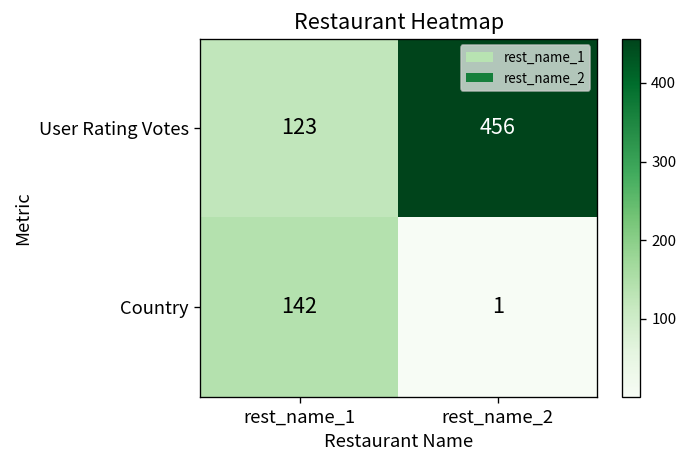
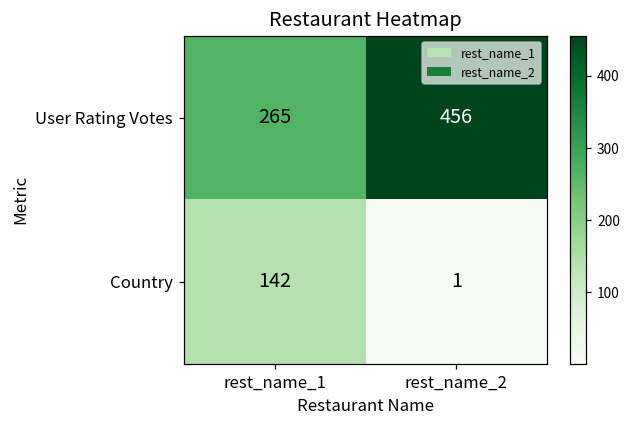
User Rating Votes, rest_name_1: 123 -> 265
